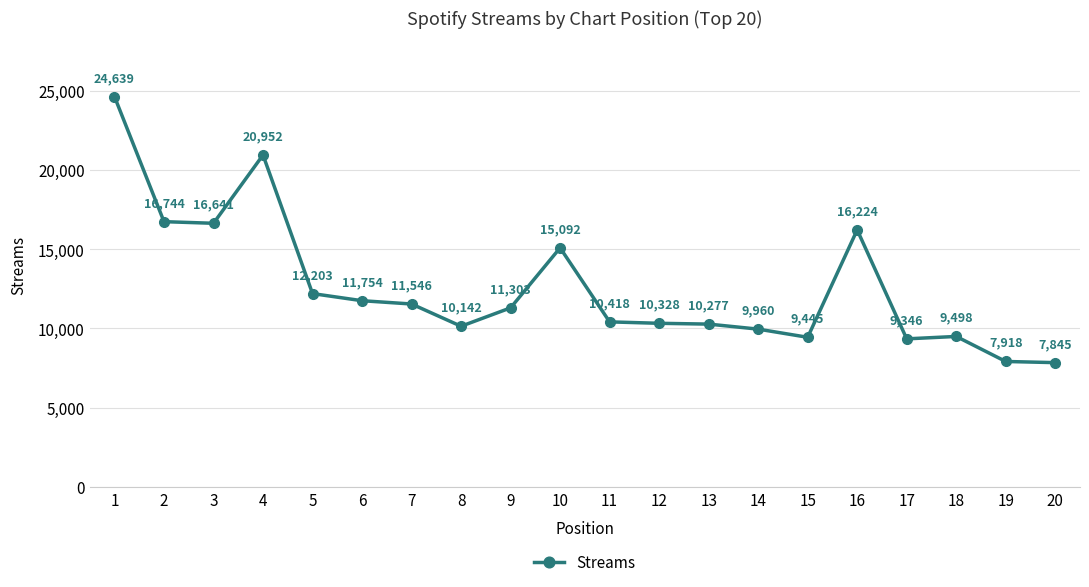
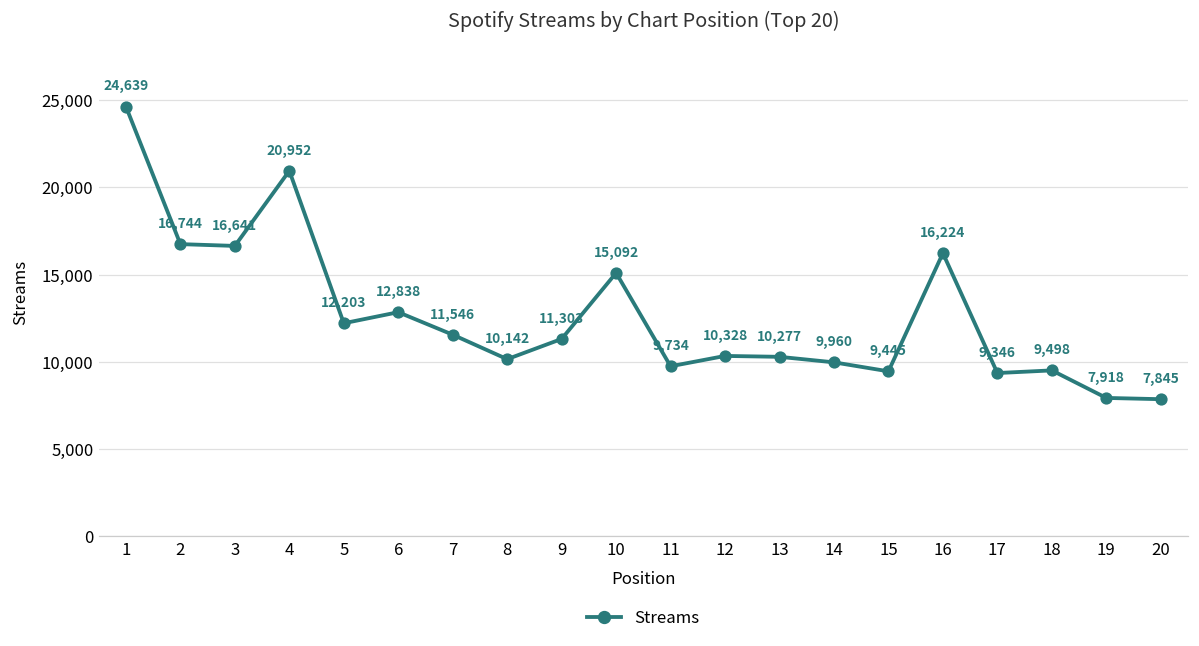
6: 11,754 -> 12,838
11: 10,418 -> 9,734
